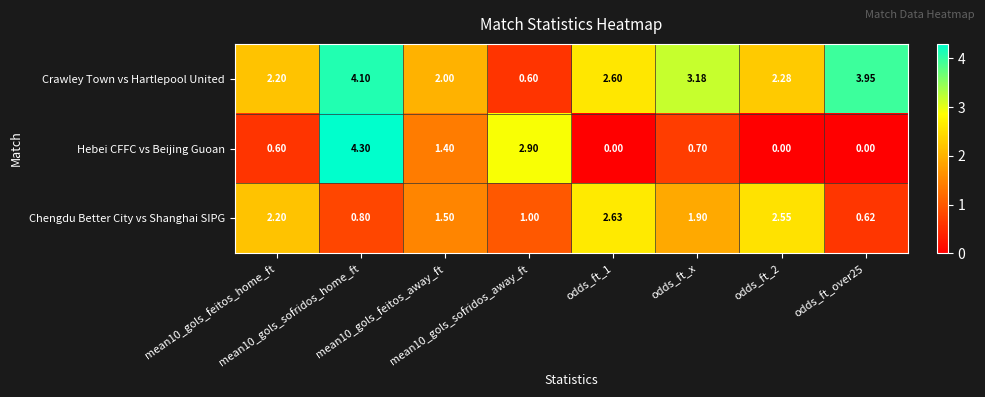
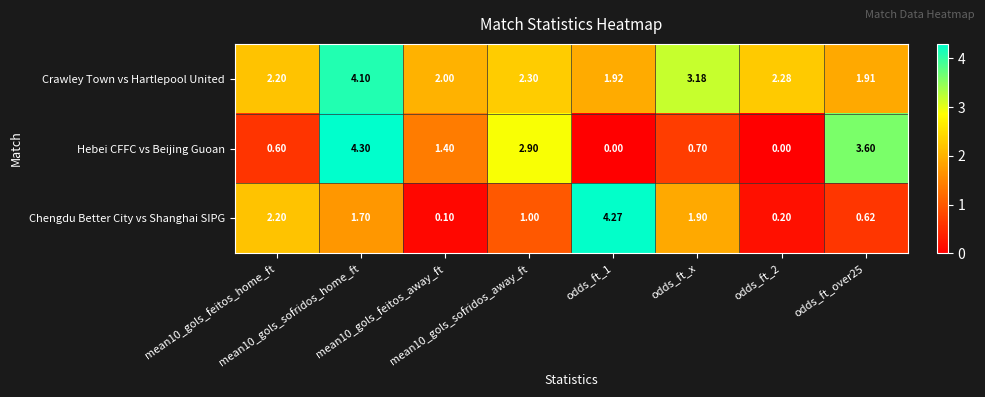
Crawley Town vs Hartlepool United, mean10_gols_sofridos_away_ft: 0.60 -> 2.30
Crawley Town vs Hartlepool United, odds_ft_1: 2.60 -> 1.92
Crawley Town vs Hartlepool United, odds_ft_over25: 3.95 -> 1.91
Hebei CFFC vs Beijing Guoan, odds_ft_over25: 0.00 -> 3.60
Chengdu Better City vs Shanghai SIPG, mean10_gols_sofridos_home_ft: 0.80 -> 1.70
Chengdu Better City vs Shanghai SIPG, mean10_gols_feitos_away_ft: 1.50 -> 0.10
Chengdu Better City vs Shanghai SIPG, odds_ft_1: 2.63 -> 4.27
Chengdu Better City vs Shanghai SIPG, odds_ft_2: 2.55 -> 0.20
